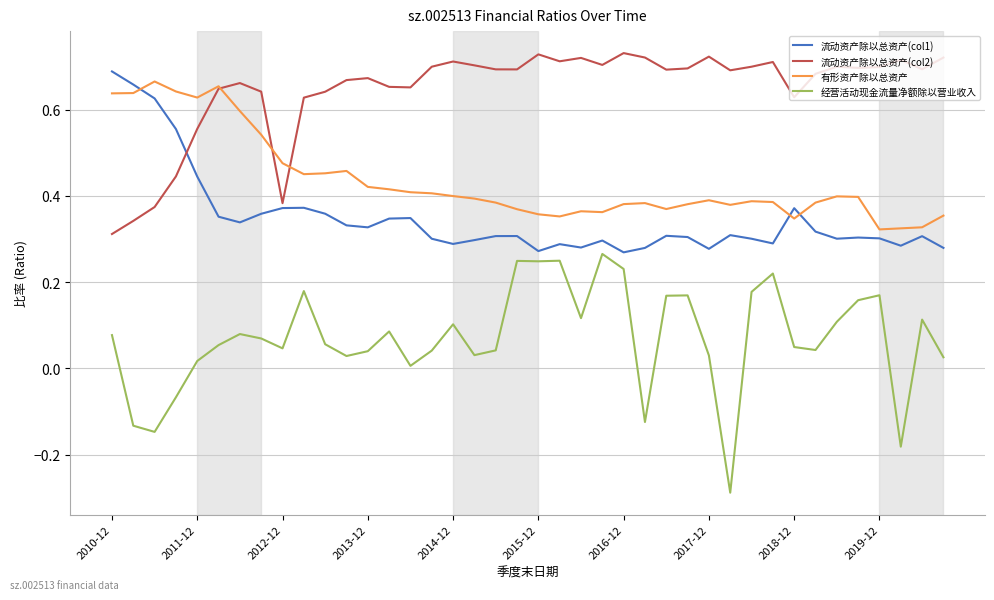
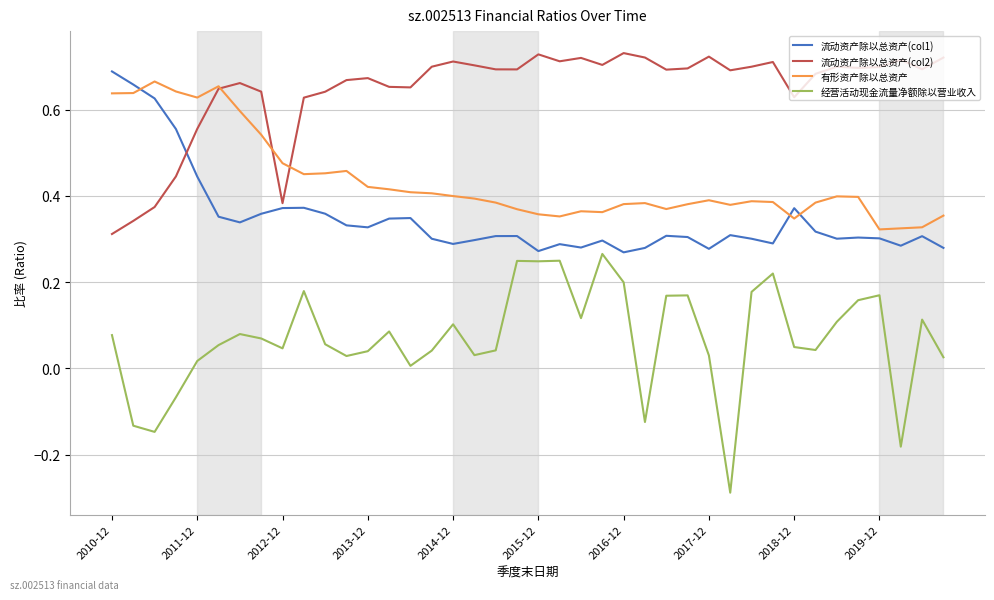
经营活动现金流量净额除以营业收入, 2016-12: 0.23 -> 0.20
